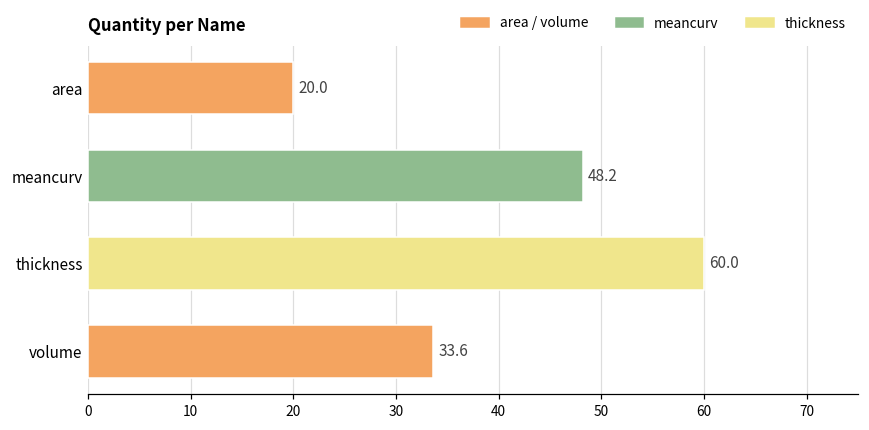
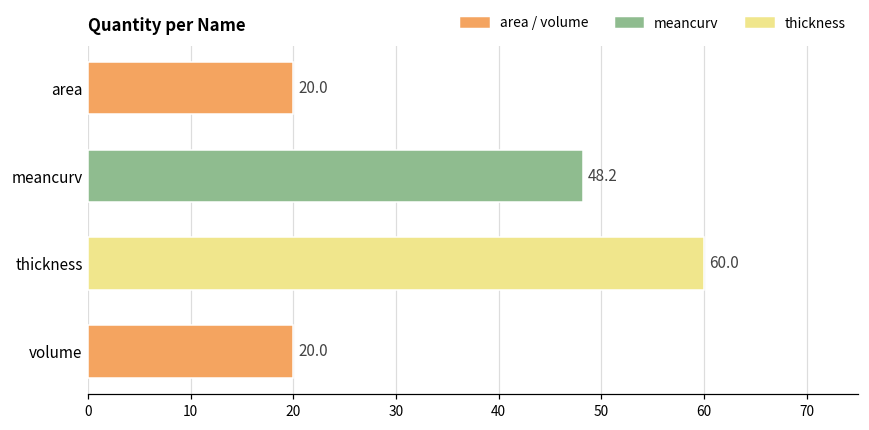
volume: 33.6 -> 20.0
